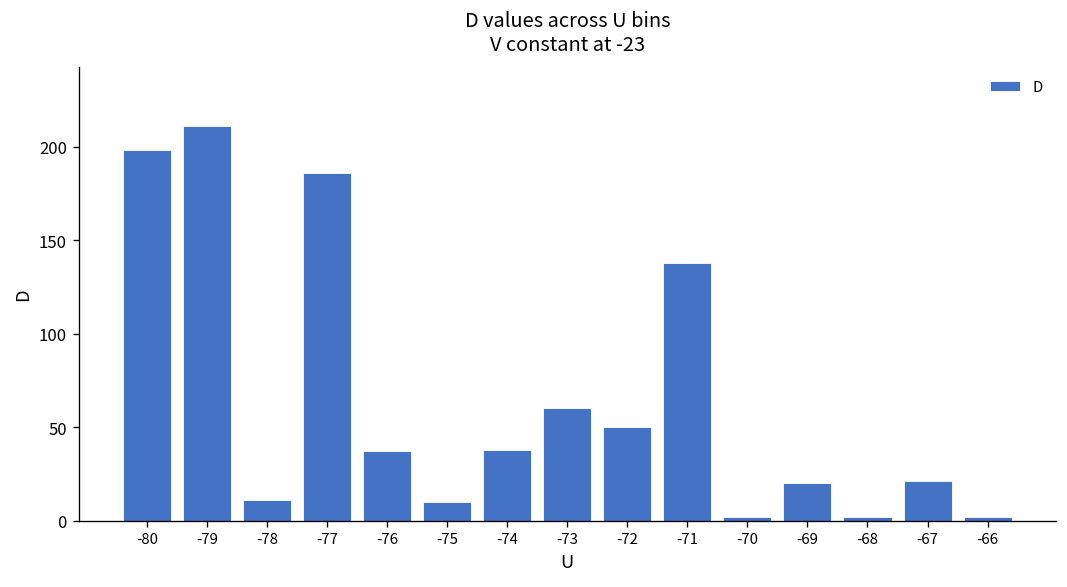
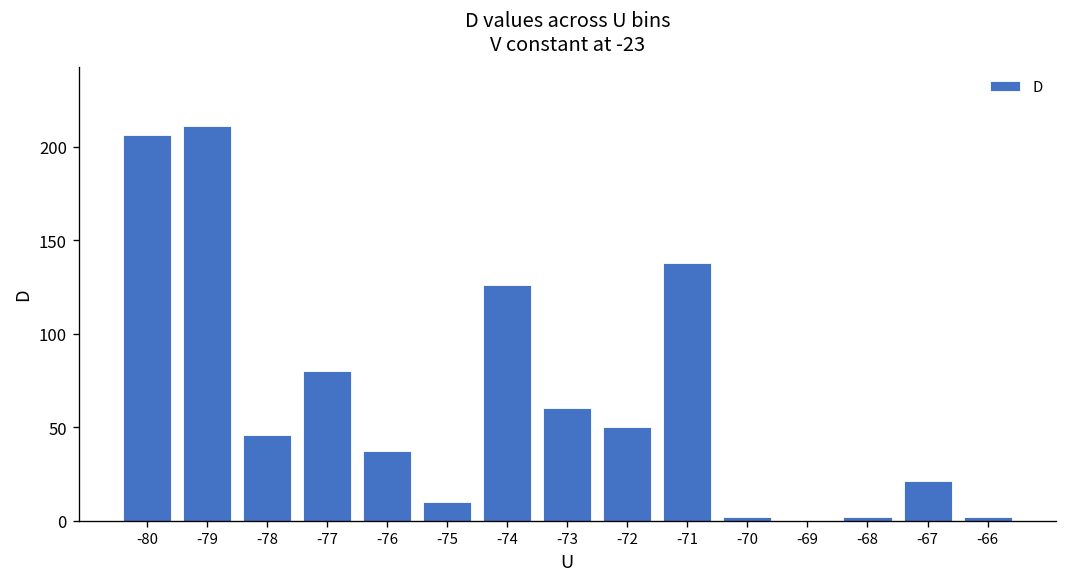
-80: 198 -> 206
-78: 11 -> 46
-77: 186 -> 80
-74: 38 -> 126
-69: 20 -> 0
